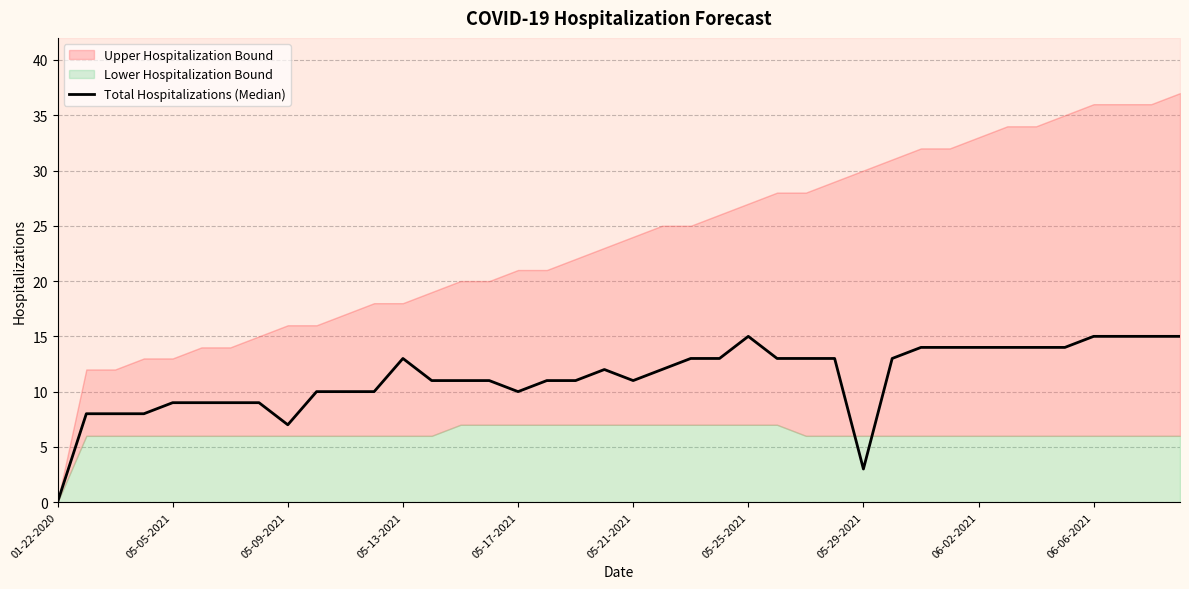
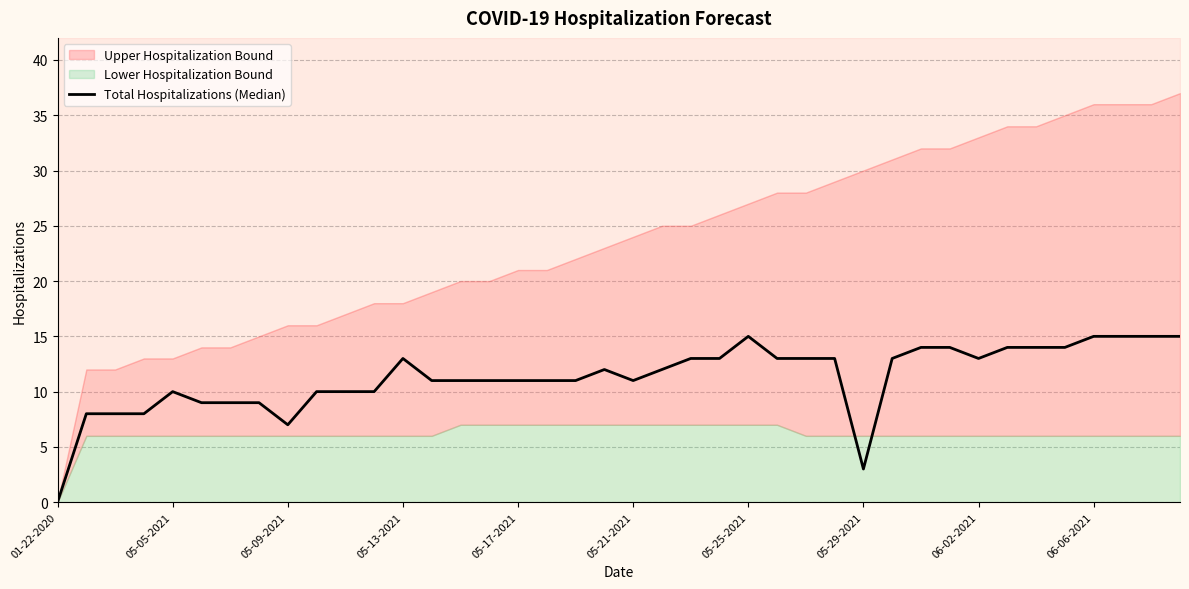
Total Hospitalizations (Median), 05-05-2021: 9 -> 10
Total Hospitalizations (Median), 05-17-2021: 10 -> 11
Total Hospitalizations (Median), 06-02-2021: 14 -> 13
